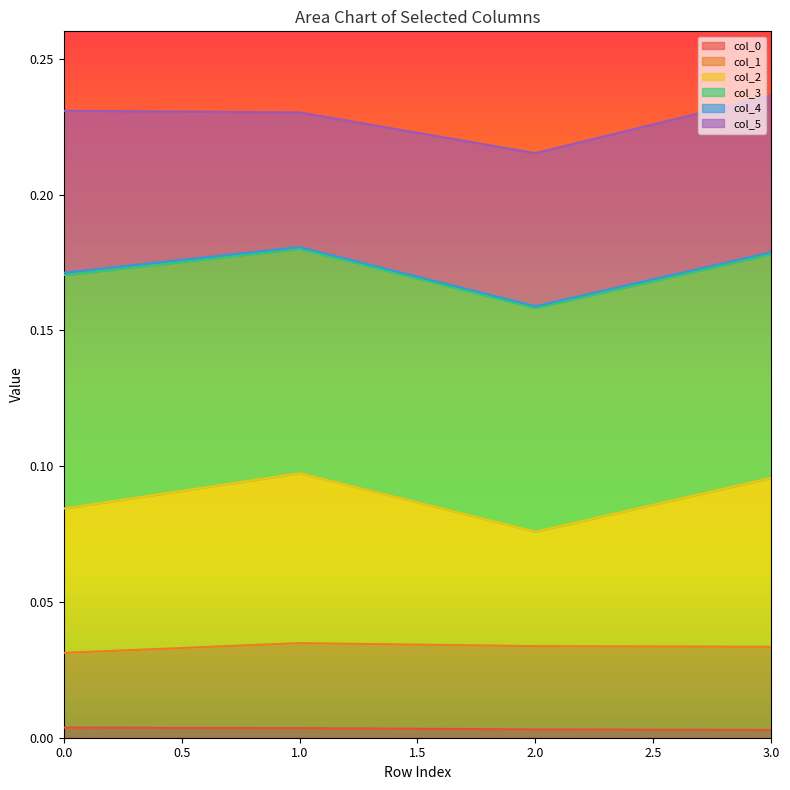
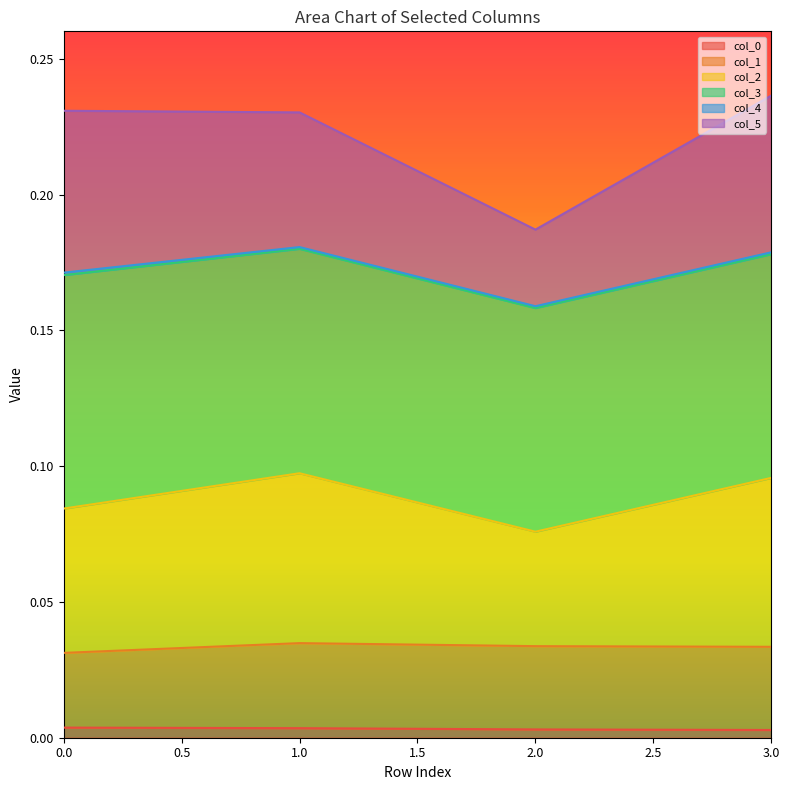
col_5, 2.0: 0.056 -> 0.028
